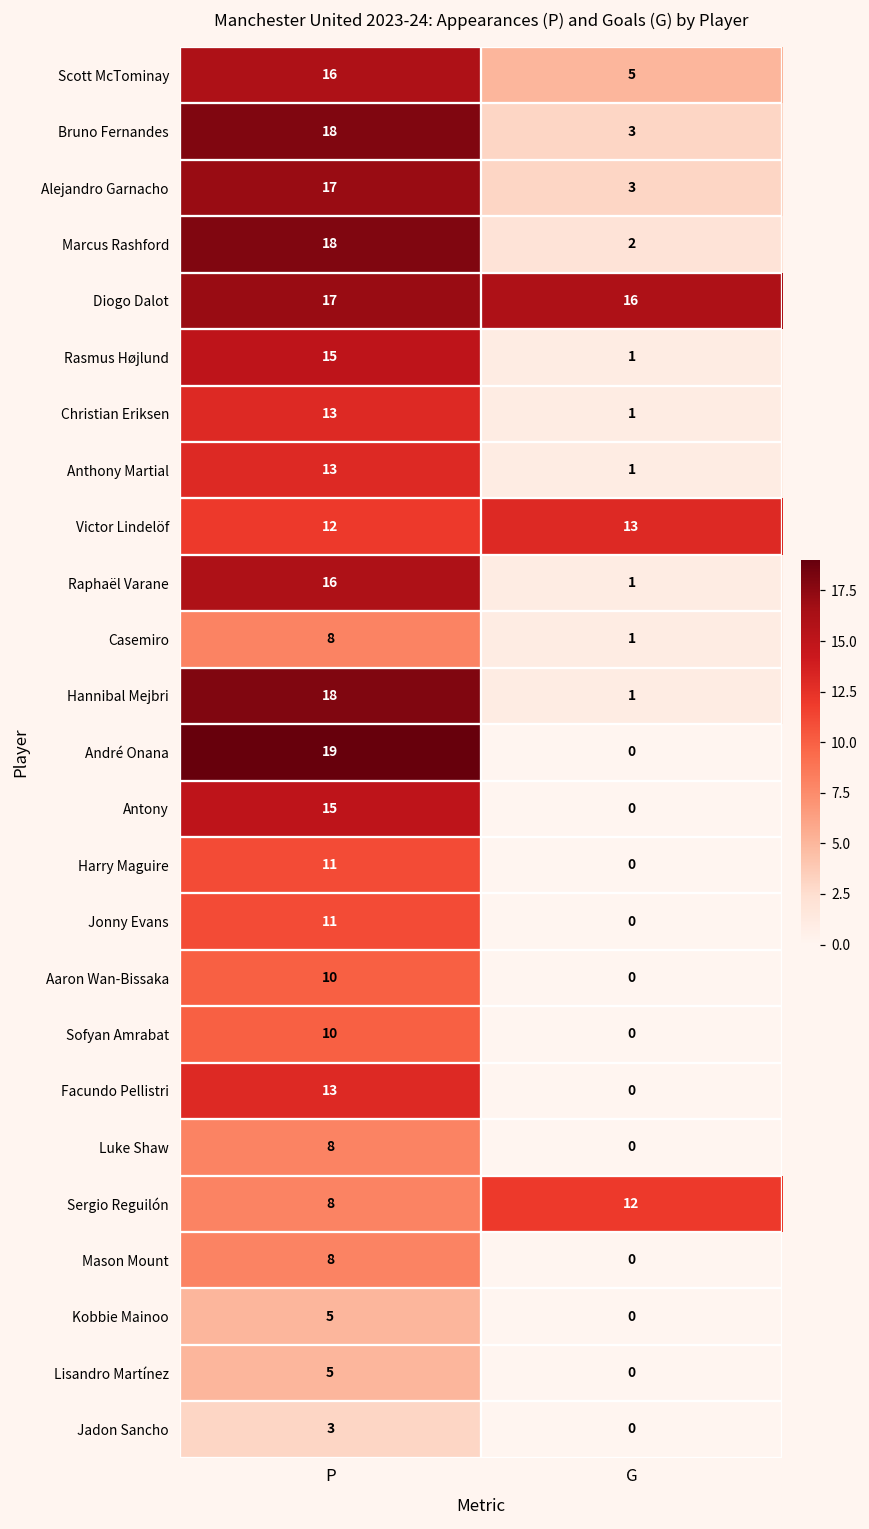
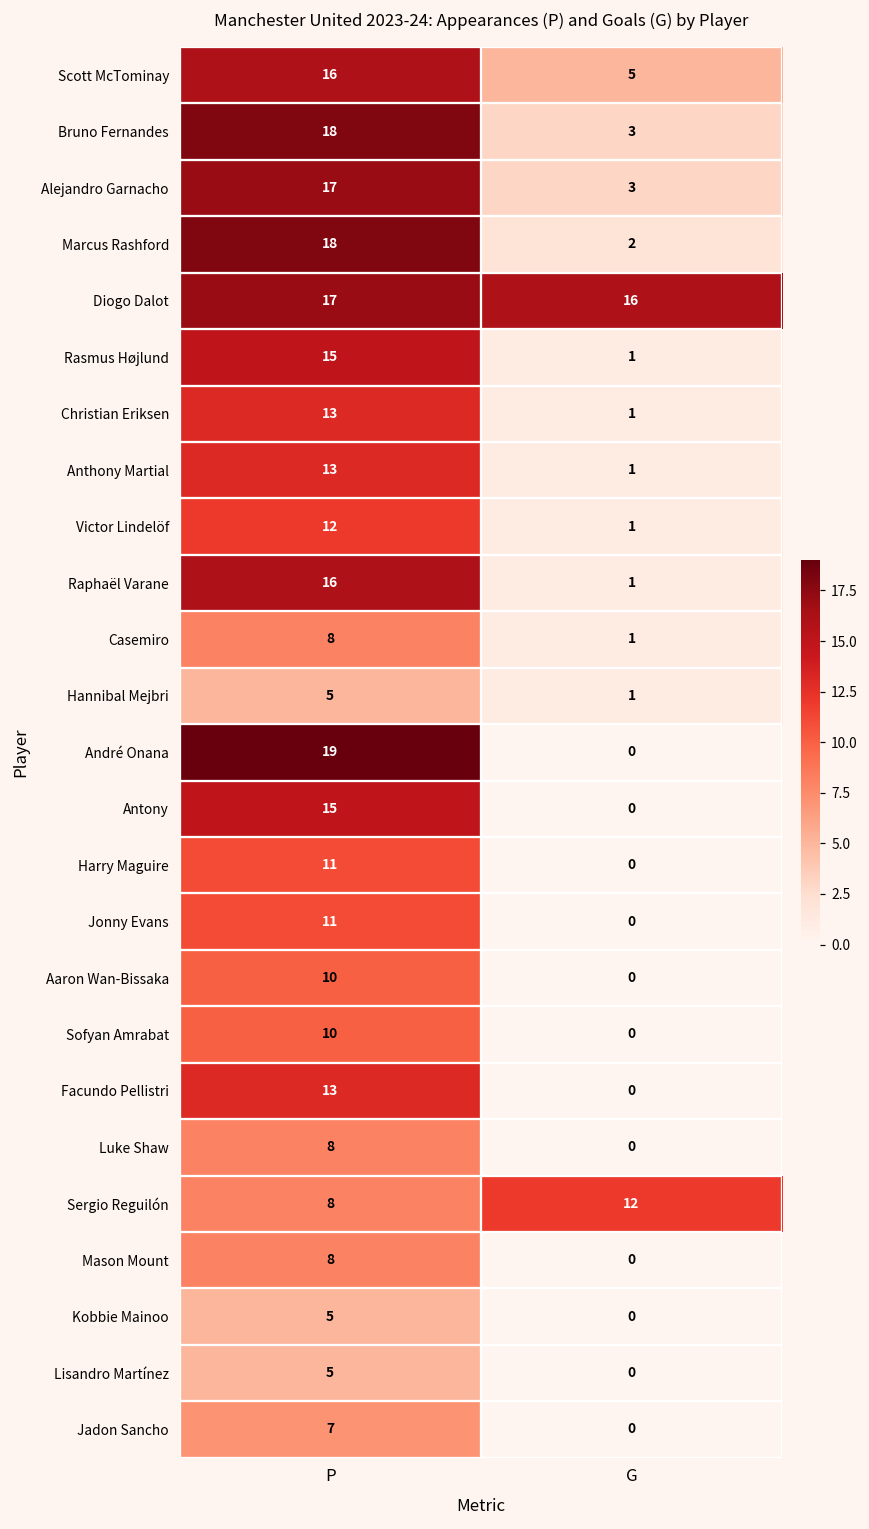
Victor Lindelöf, G: 13 -> 1
Hannibal Mejbri, P: 18 -> 5
Jadon Sancho, P: 3 -> 7
